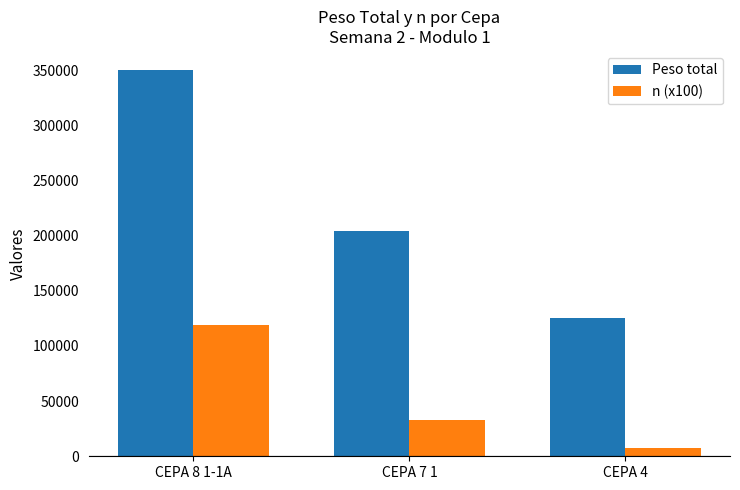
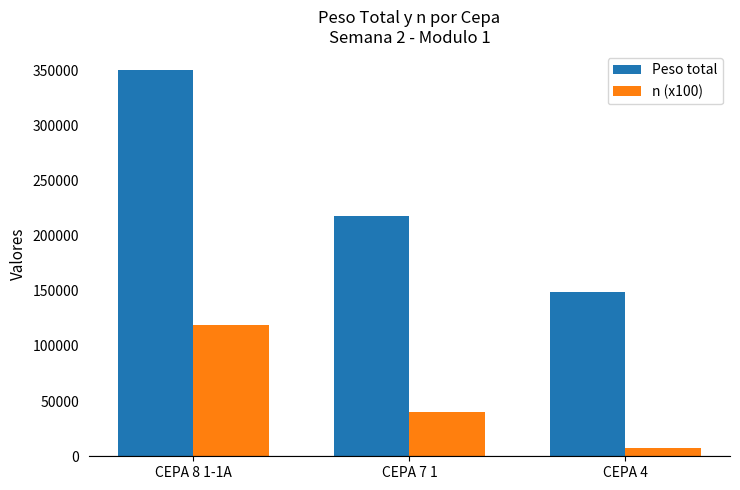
Peso total, CEPA 7 1: 204000 -> 218000
n (x100), CEPA 7 1: 33000 -> 40000
Peso total, CEPA 4: 125000 -> 149000
